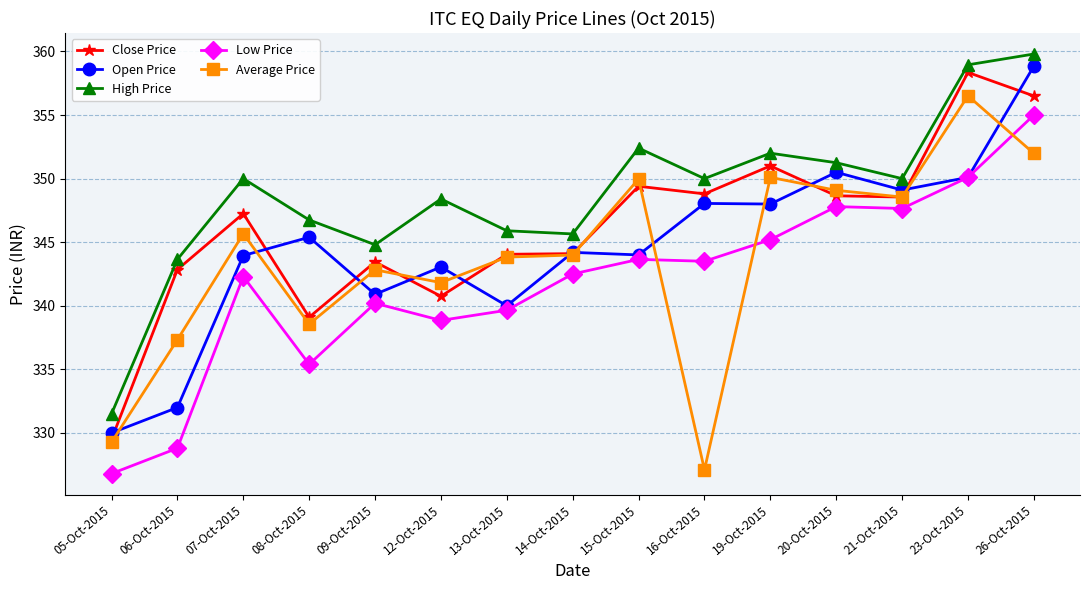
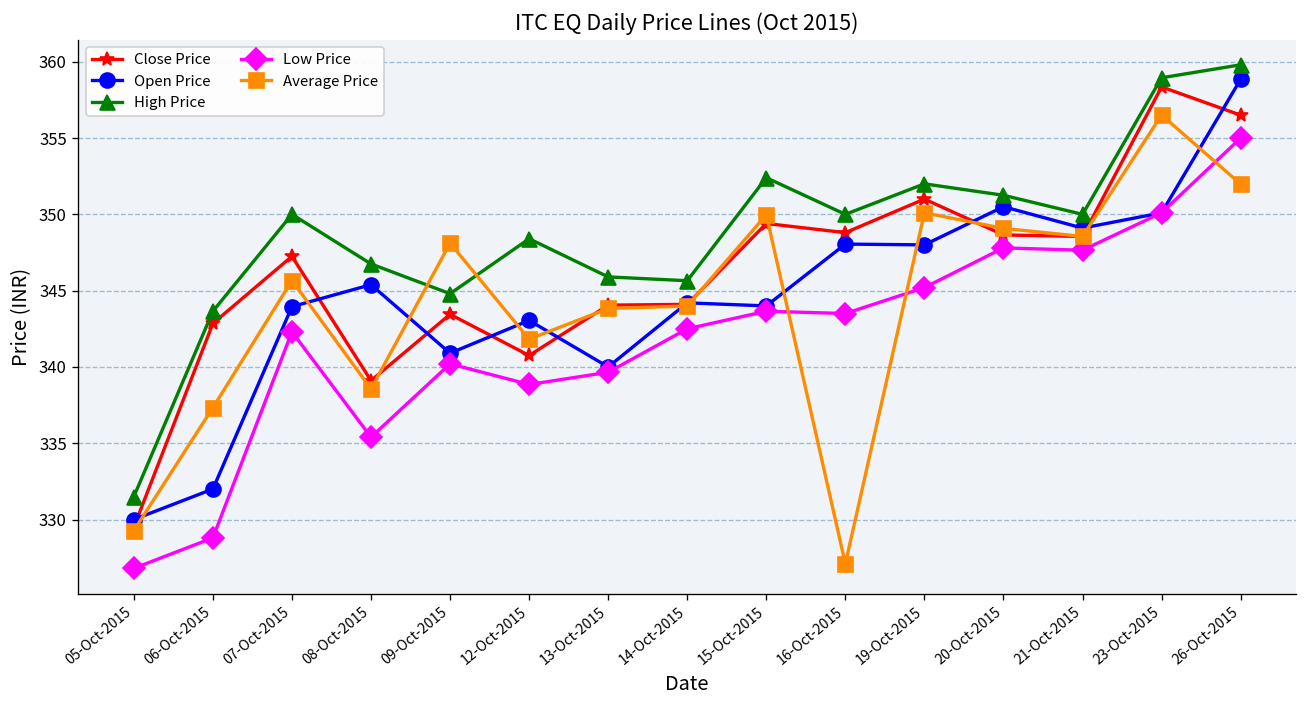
Average Price, 09-Oct-2015: 342.8 -> 348.1
